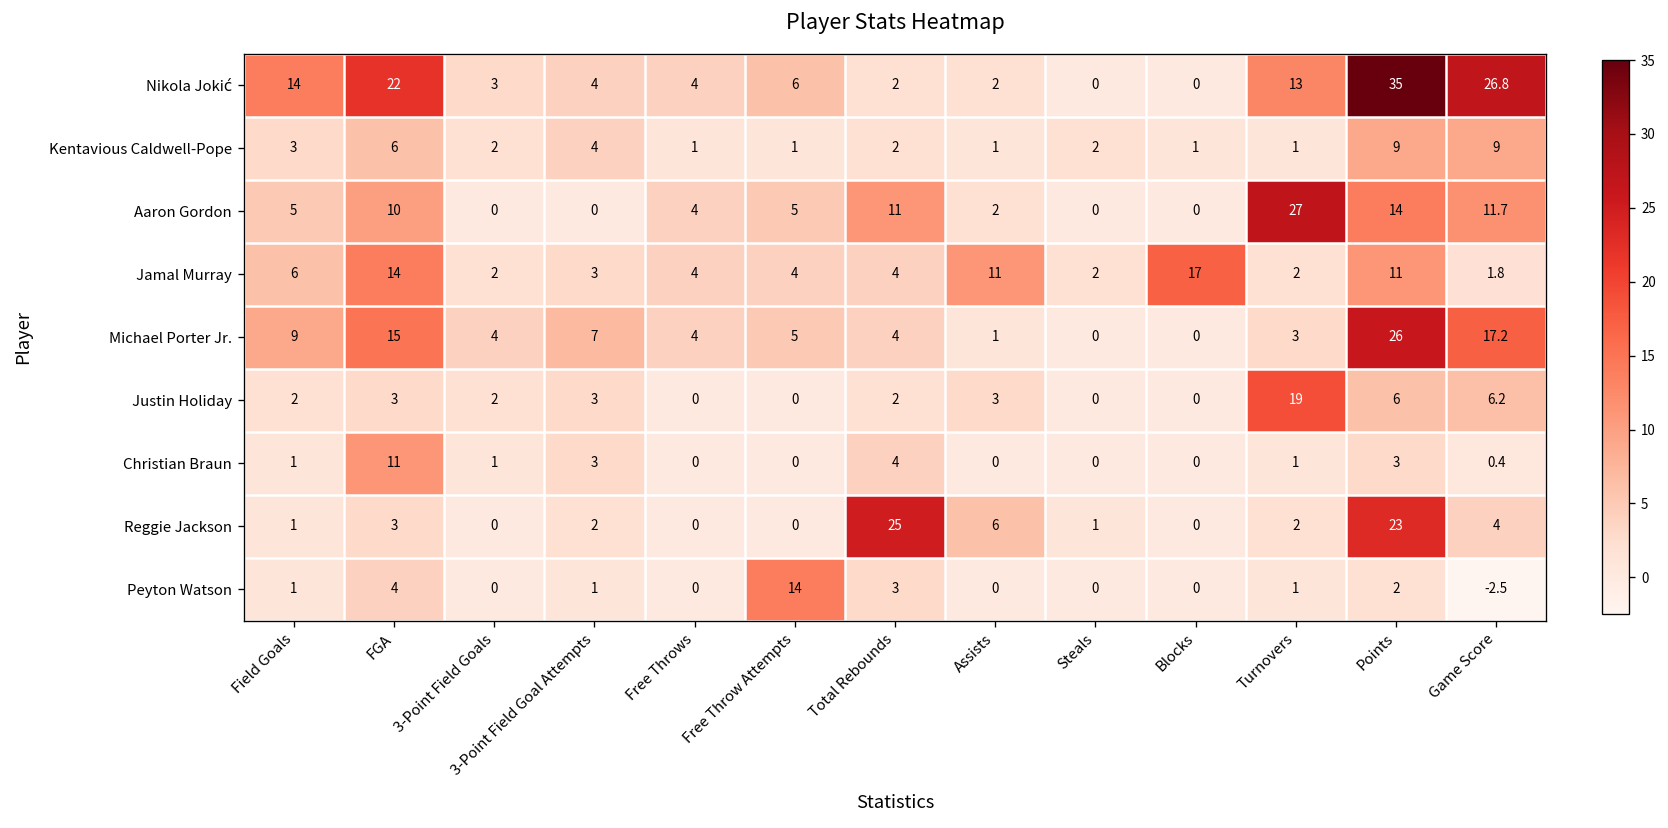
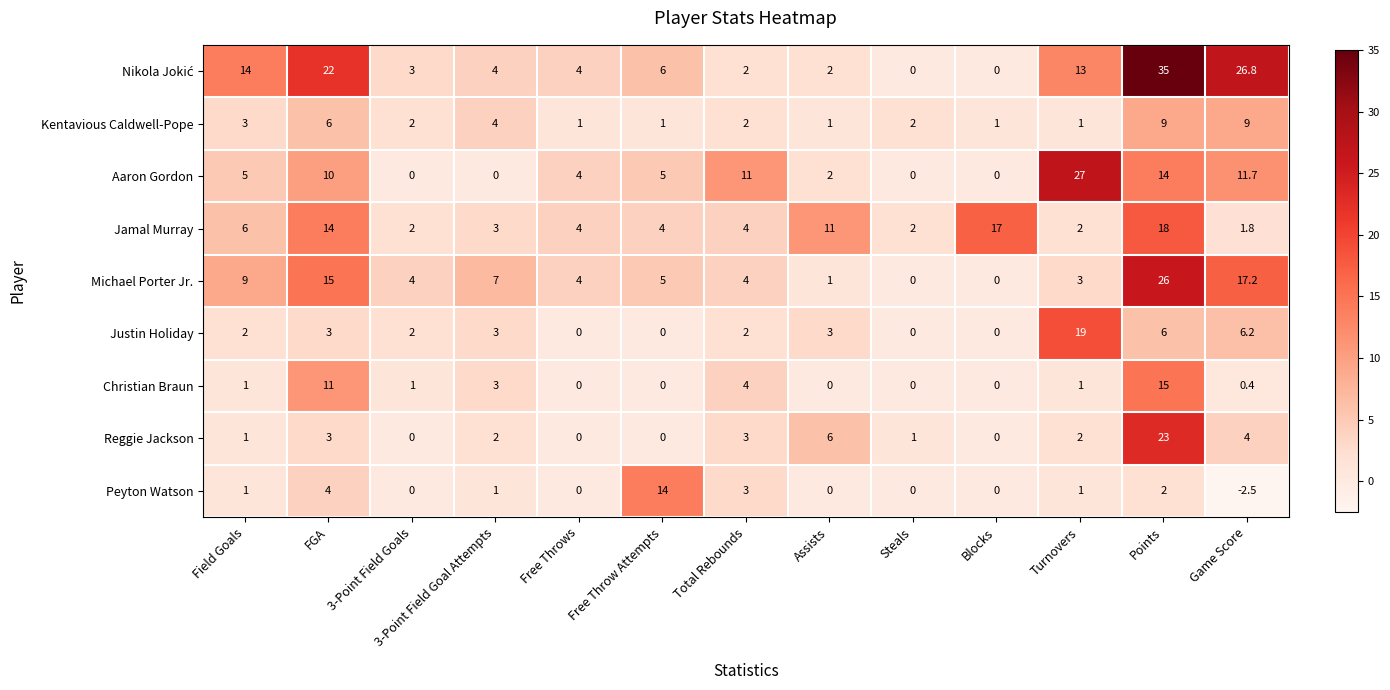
Jamal Murray, Points: 11 -> 18
Christian Braun, Points: 3 -> 15
Reggie Jackson, Total Rebounds: 25 -> 3
